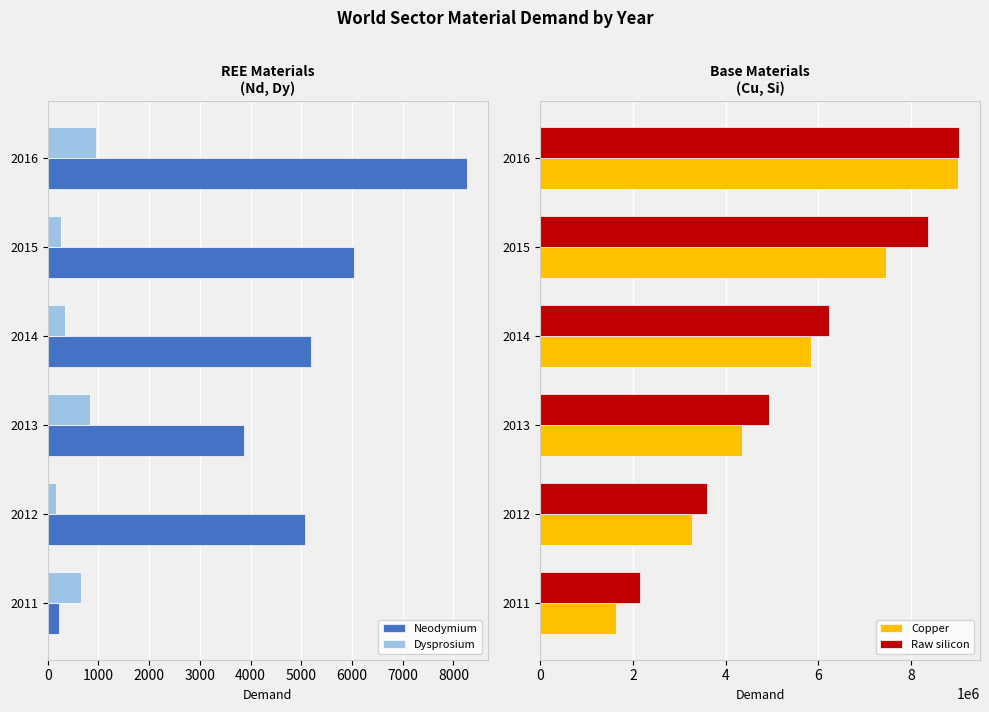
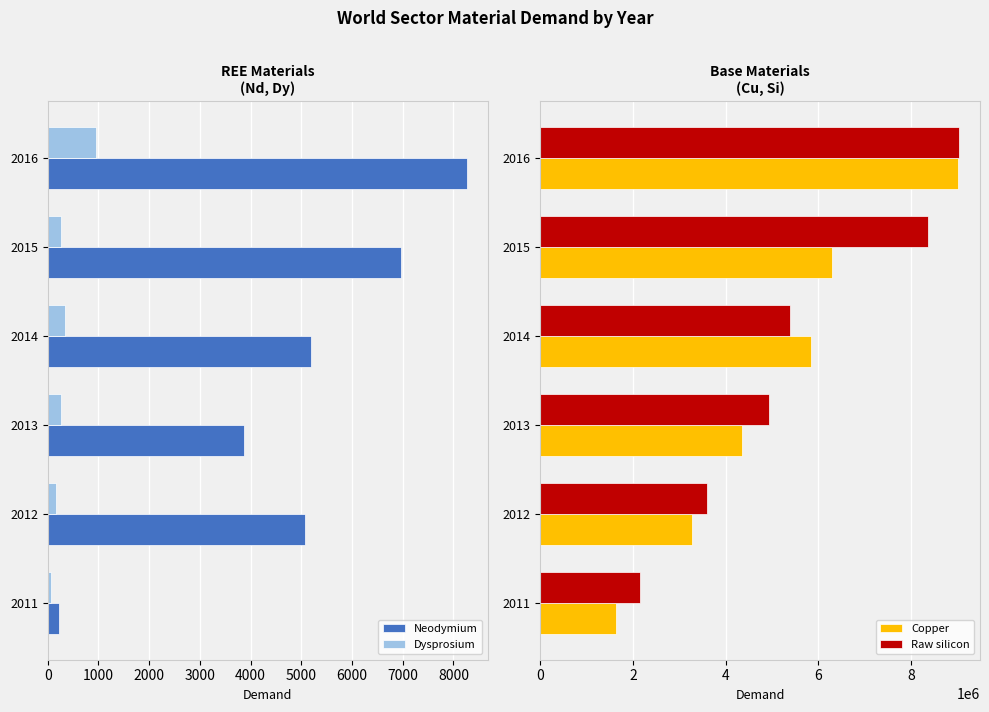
REE Materials (Nd, Dy), Neodymium, 2015: 6000 -> 7000
REE Materials (Nd, Dy), Dysprosium, 2013: 800 -> 300
REE Materials (Nd, Dy), Dysprosium, 2011: 700 -> 100
Base Materials (Cu, Si), Copper, 2015: 7500000 -> 6300000
Base Materials (Cu, Si), Raw silicon, 2014: 6200000 -> 5400000
